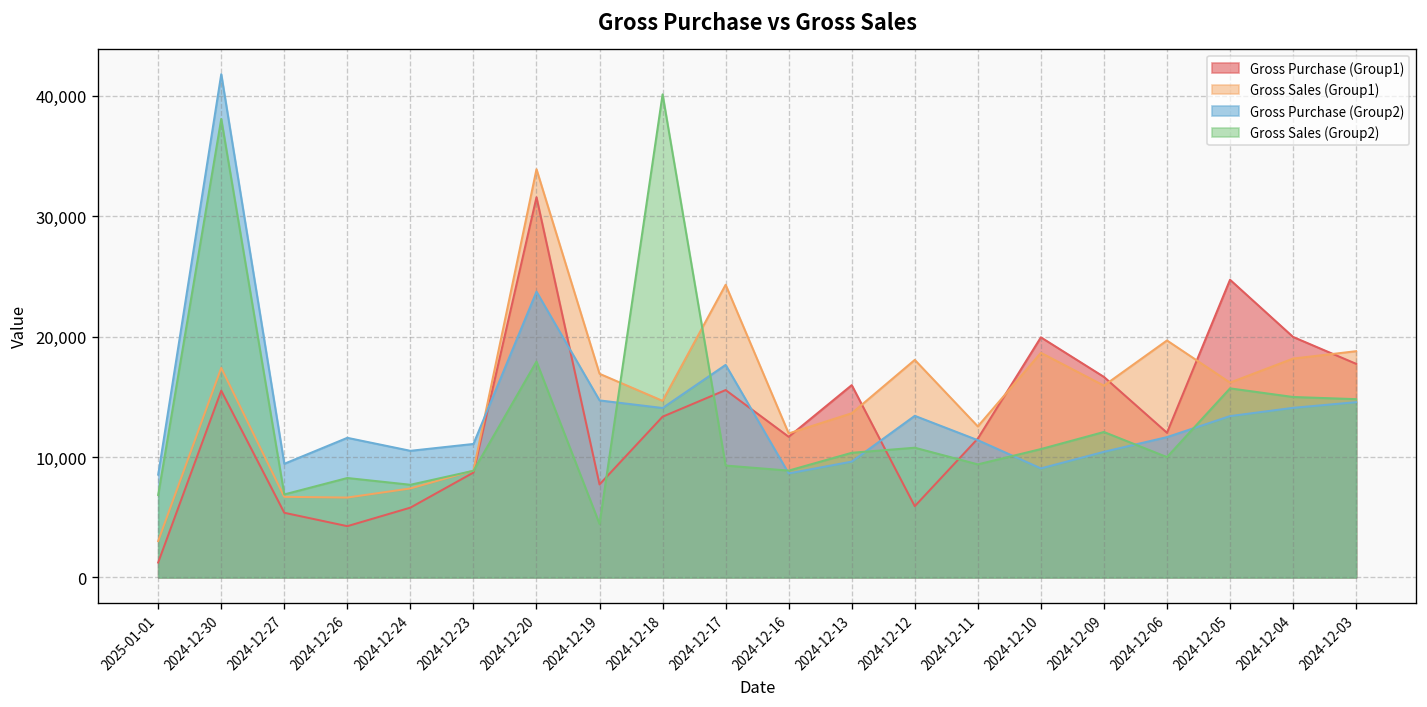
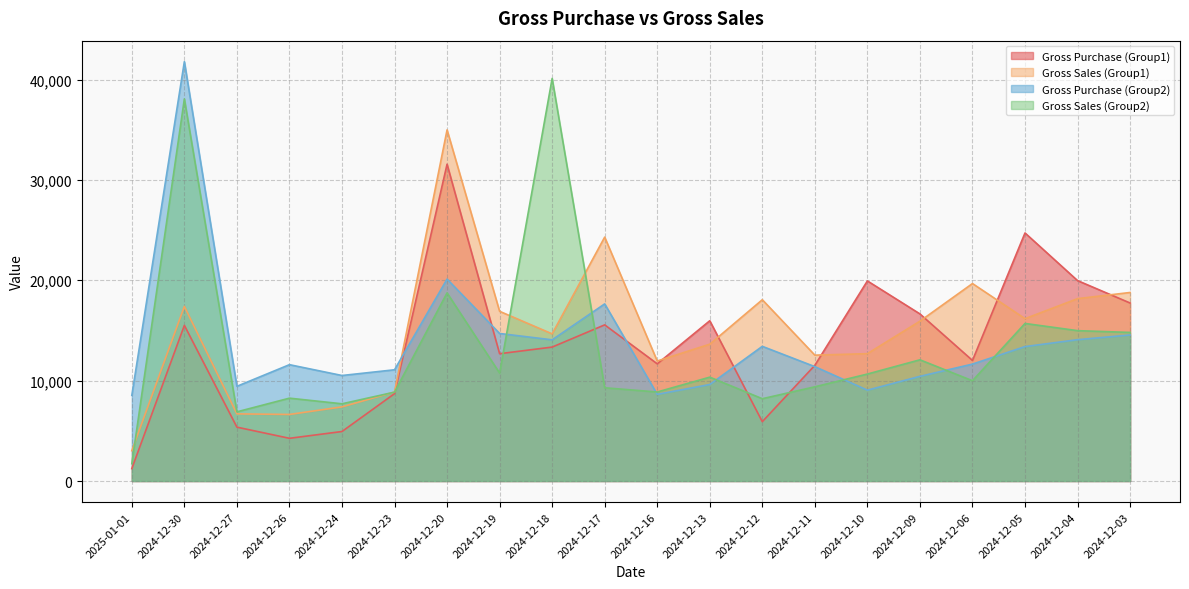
Gross Sales (Group2), 2025-01-01: 6,800 -> 1,700
Gross Purchase (Group1), 2024-12-24: 5,800 -> 4,900
Gross Sales (Group1), 2024-12-20: 33,900 -> 35,000
Gross Purchase (Group2), 2024-12-20: 23,700 -> 20,100
Gross Sales (Group2), 2024-12-20: 17,900 -> 18,700
Gross Purchase (Group1), 2024-12-19: 7,700 -> 12,700
Gross Sales (Group2), 2024-12-19: 4,400 -> 10,800
Gross Sales (Group2), 2024-12-12: 10,800 -> 8,200
Gross Sales (Group1), 2024-12-10: 18,700 -> 12,700
